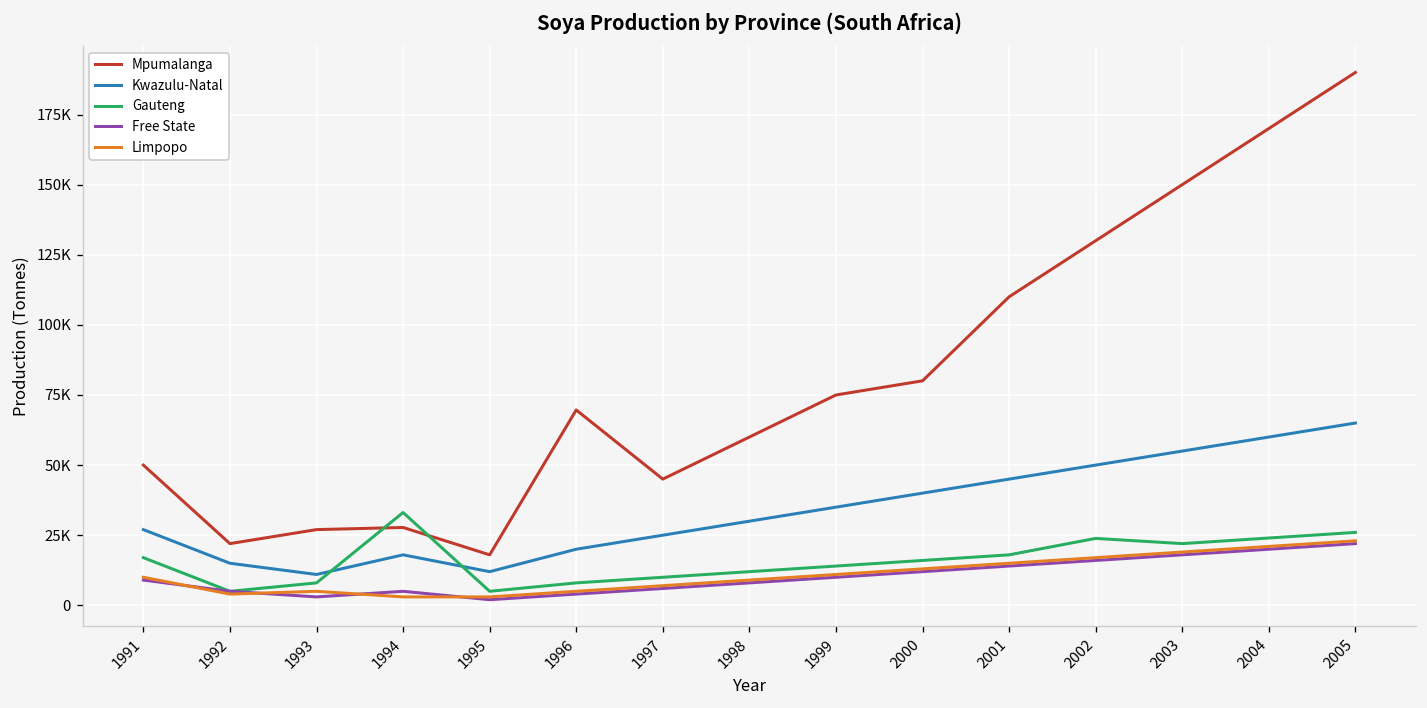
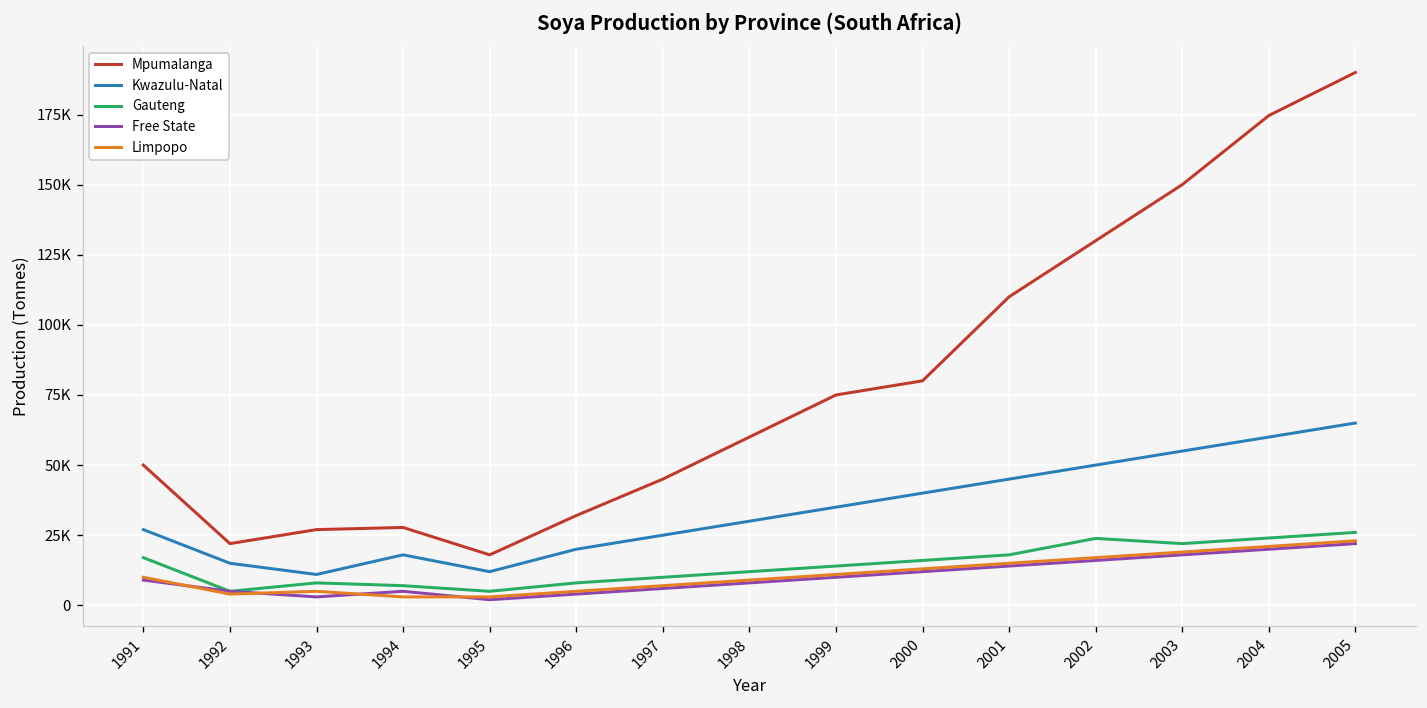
Gauteng, 1994: 33000 -> 7000
Mpumalanga, 1996: 70000 -> 32000
Mpumalanga, 2004: 170000 -> 175000
